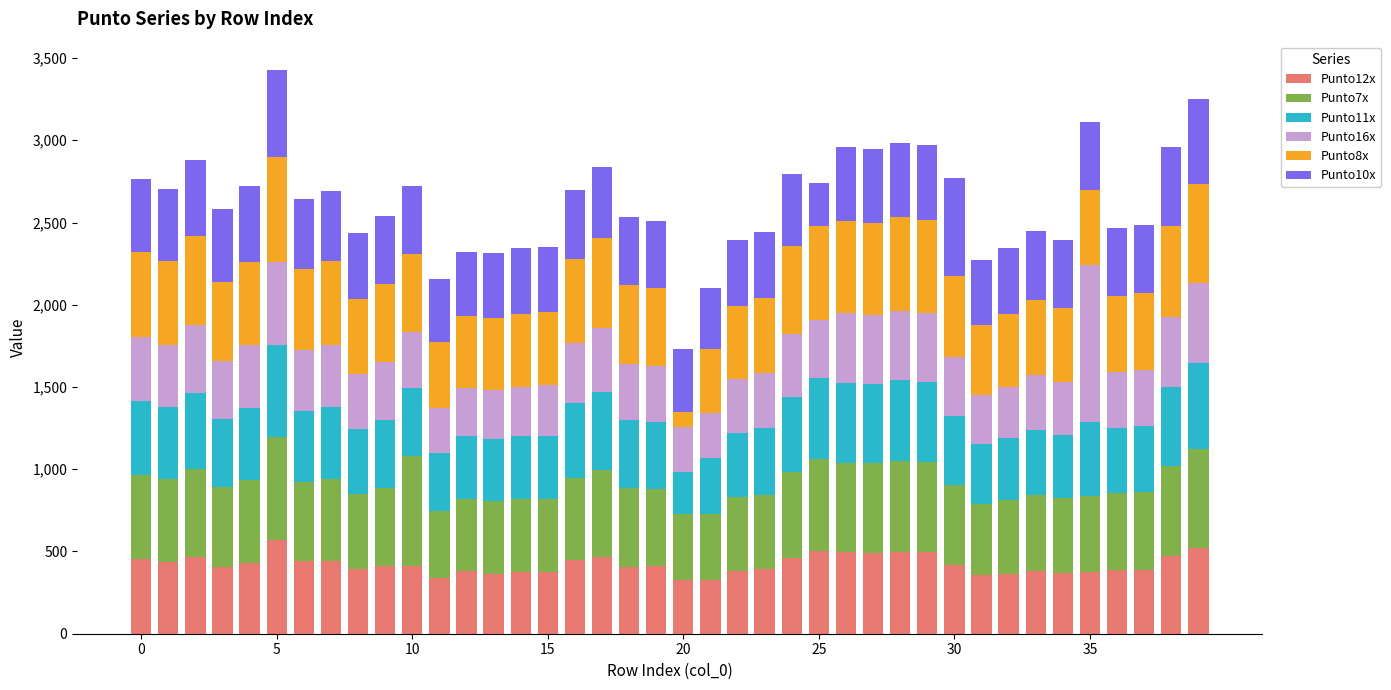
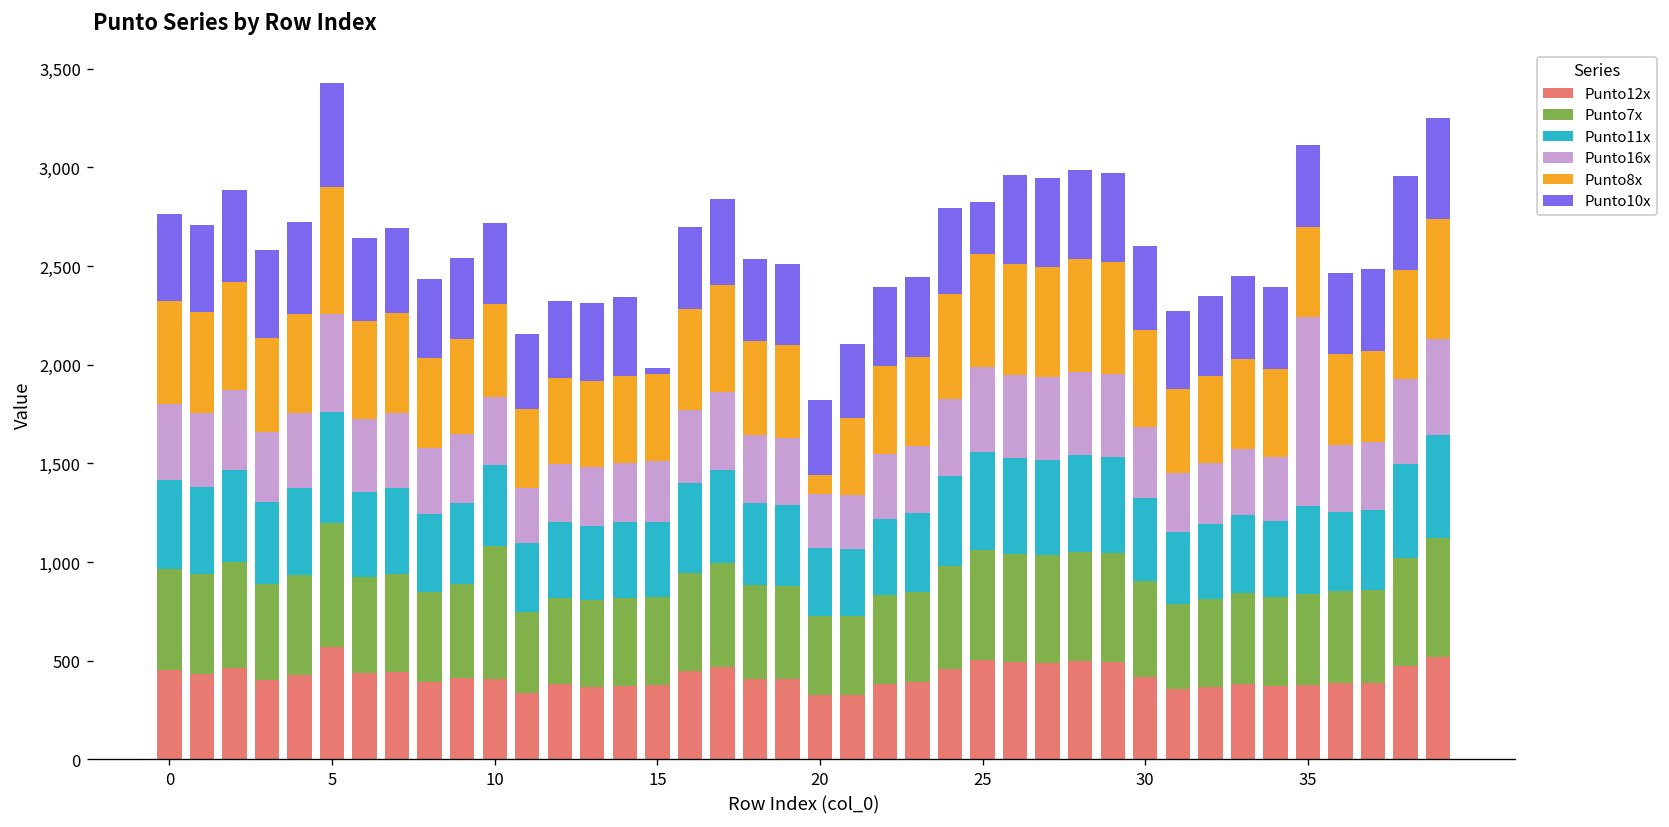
Punto10x, 15: 400 -> 30
Punto11x, 20: 250 -> 340
Punto16x, 25: 350 -> 430
Punto10x, 30: 600 -> 420
